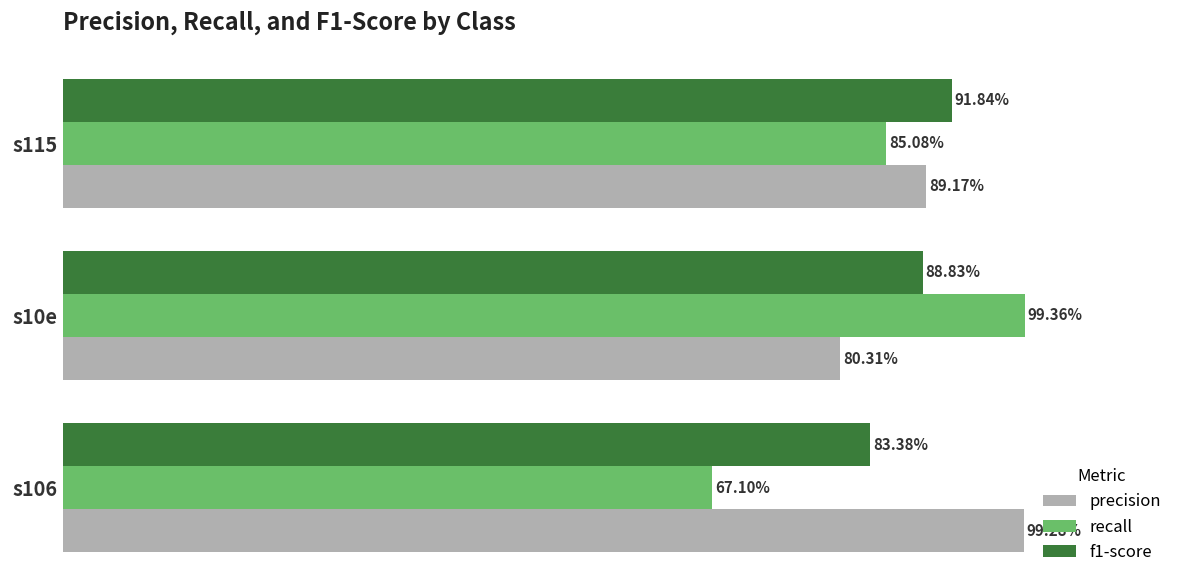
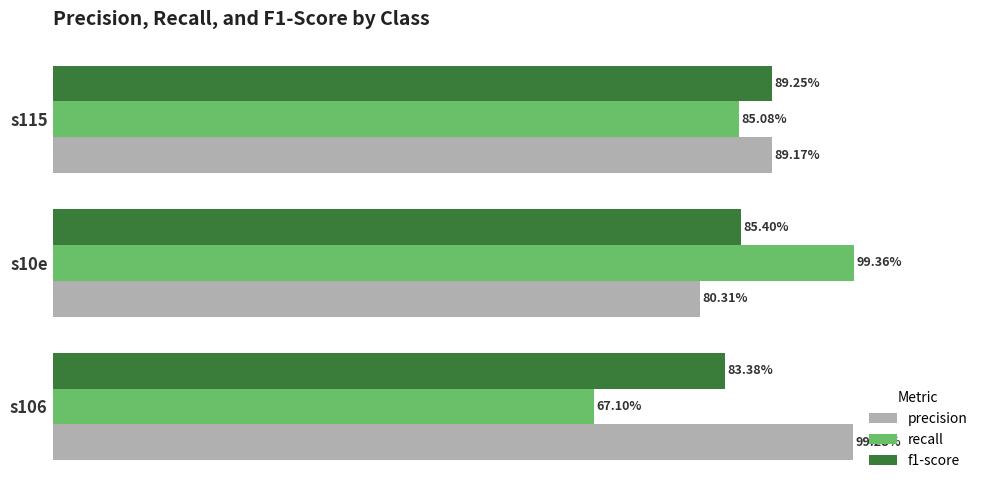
f1-score, s115: 91.84% -> 89.25%
f1-score, s10e: 88.83% -> 85.40%
